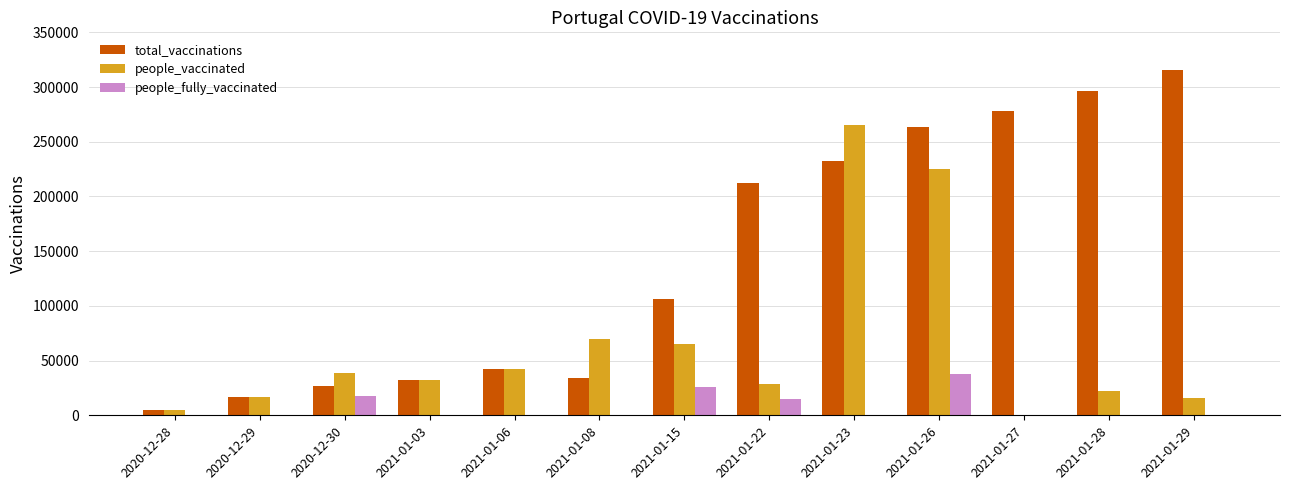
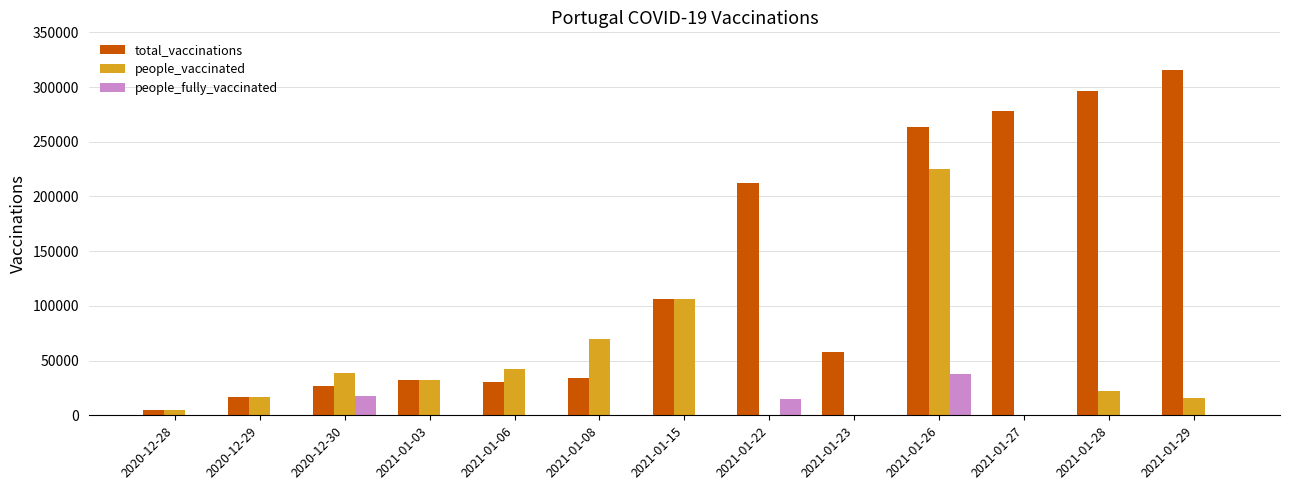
total_vaccinations, 2021-01-06: 42000 -> 31000
people_vaccinated, 2021-01-15: 65000 -> 106000
people_fully_vaccinated, 2021-01-15: 26000 -> 0
people_vaccinated, 2021-01-22: 29000 -> 0
total_vaccinations, 2021-01-23: 233000 -> 58000
people_vaccinated, 2021-01-23: 266000 -> 0
